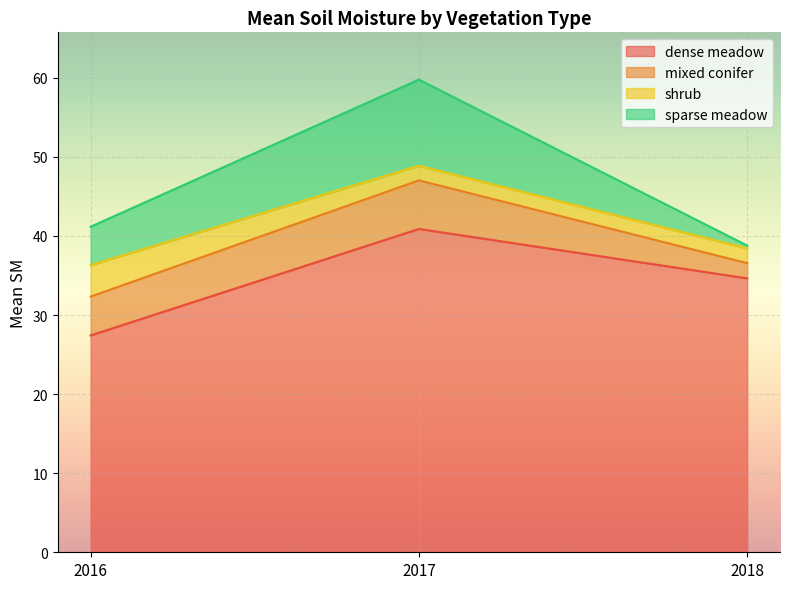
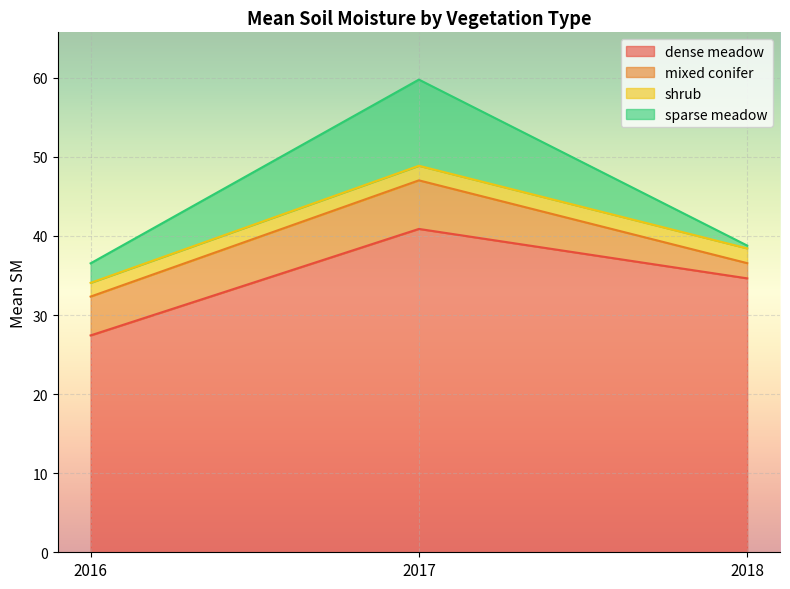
shrub, 2016: 4 -> 2
sparse meadow, 2016: 5 -> 2
